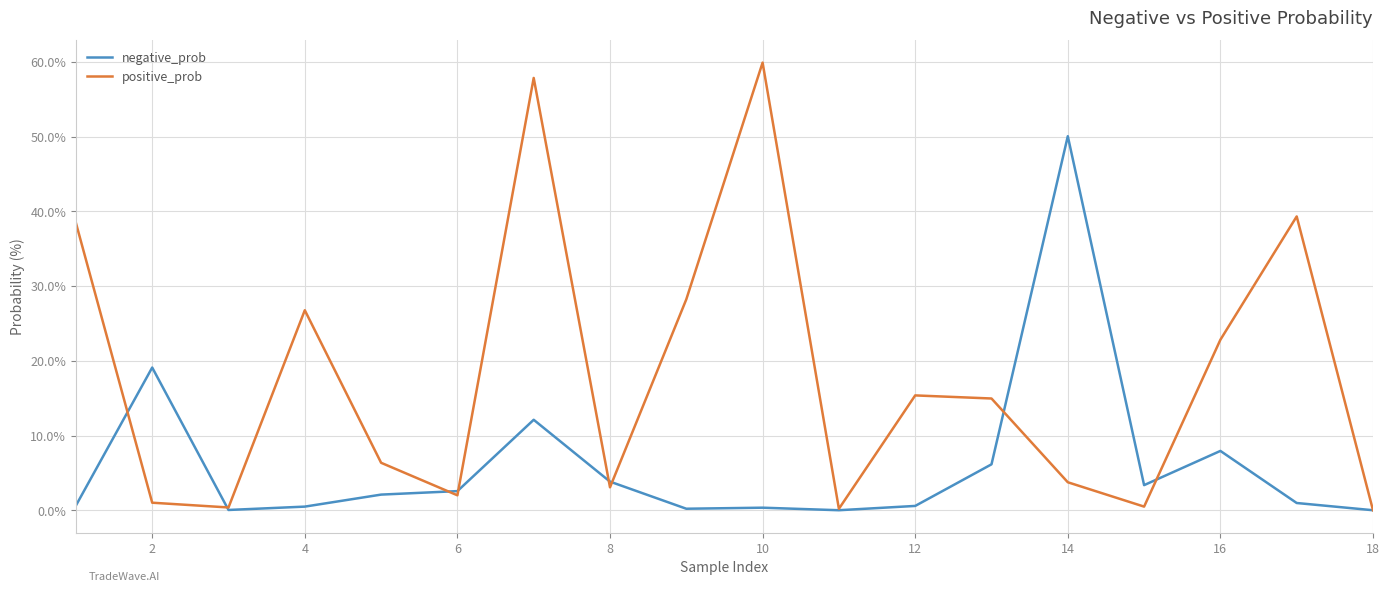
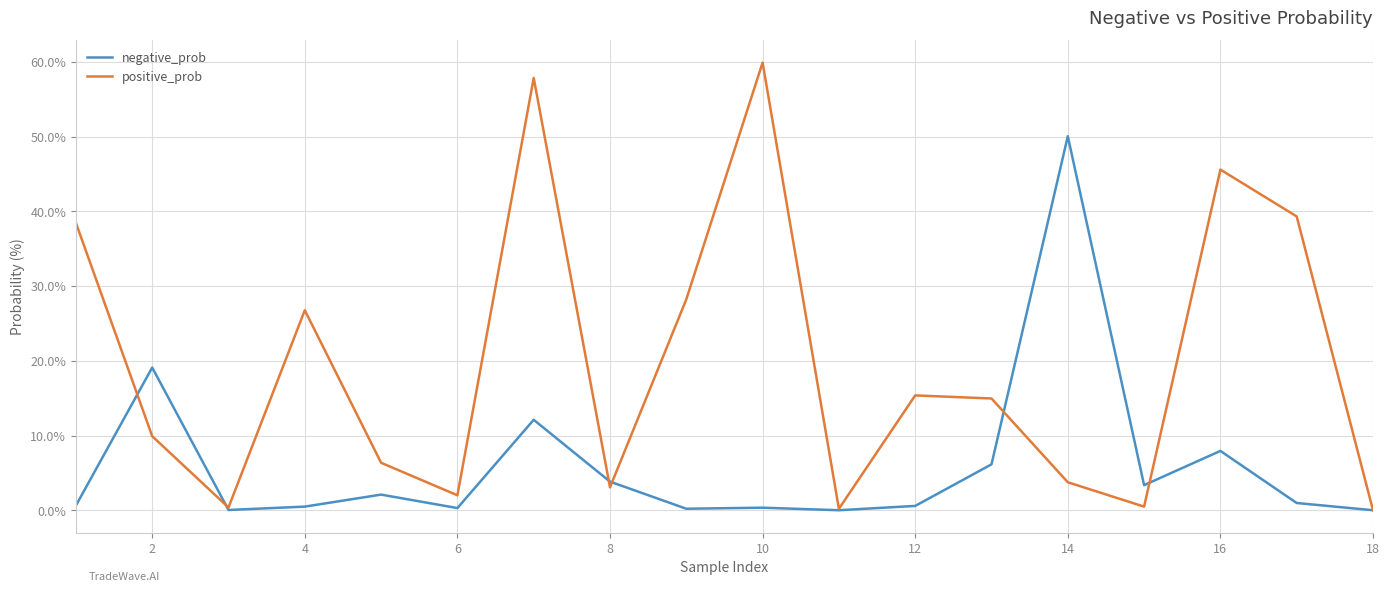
positive_prob, 2: 1% -> 10%
negative_prob, 6: 3% -> 0%
positive_prob, 16: 23% -> 46%
